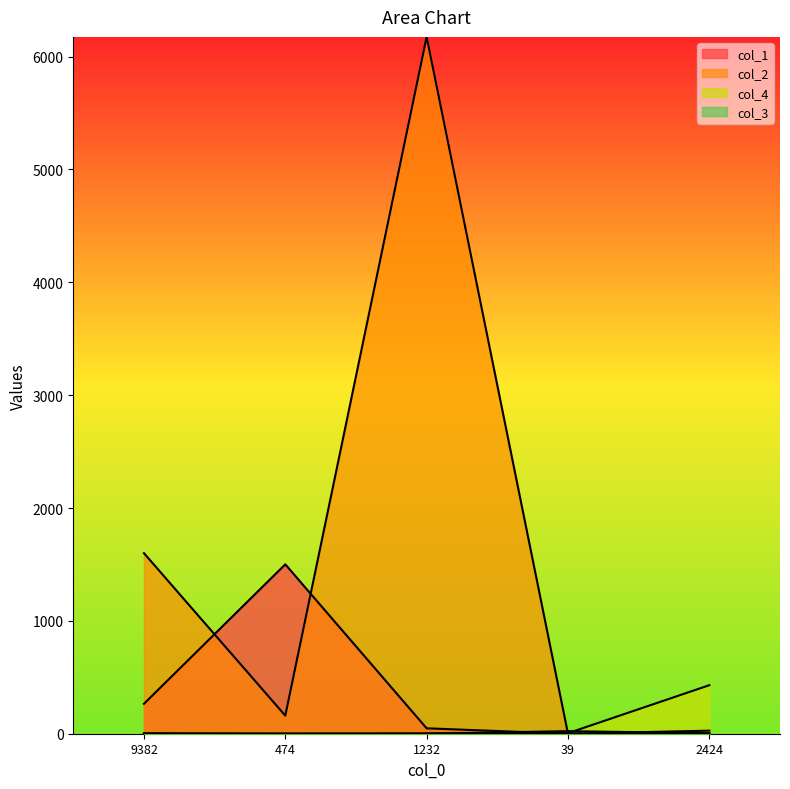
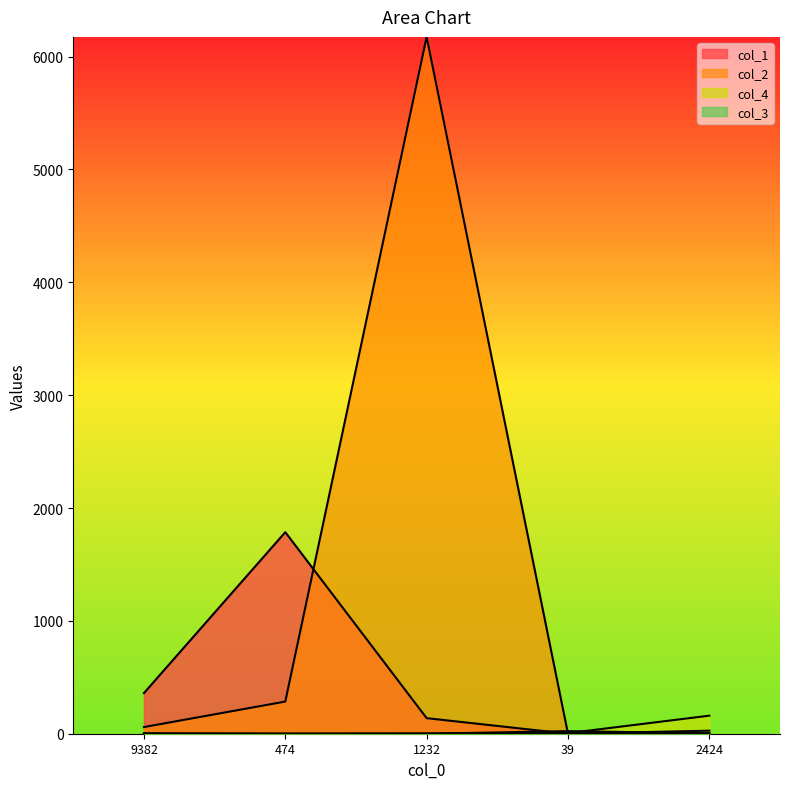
col_1, 9382: 270 -> 360
col_2, 9382: 1600 -> 60
col_1, 474: 1500 -> 1790
col_2, 474: 160 -> 290
col_1, 1232: 50 -> 140
col_4, 2424: 430 -> 160
